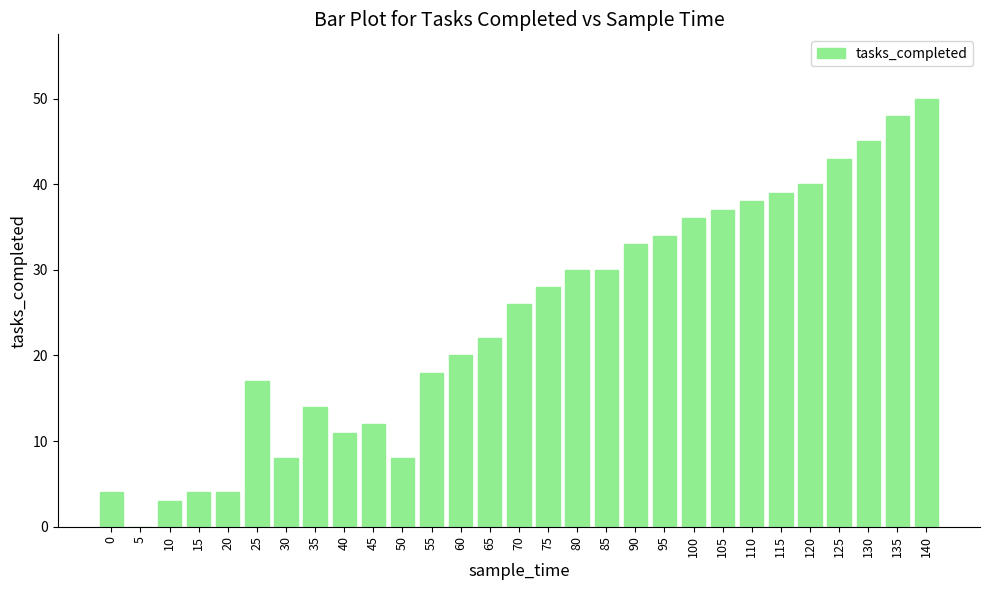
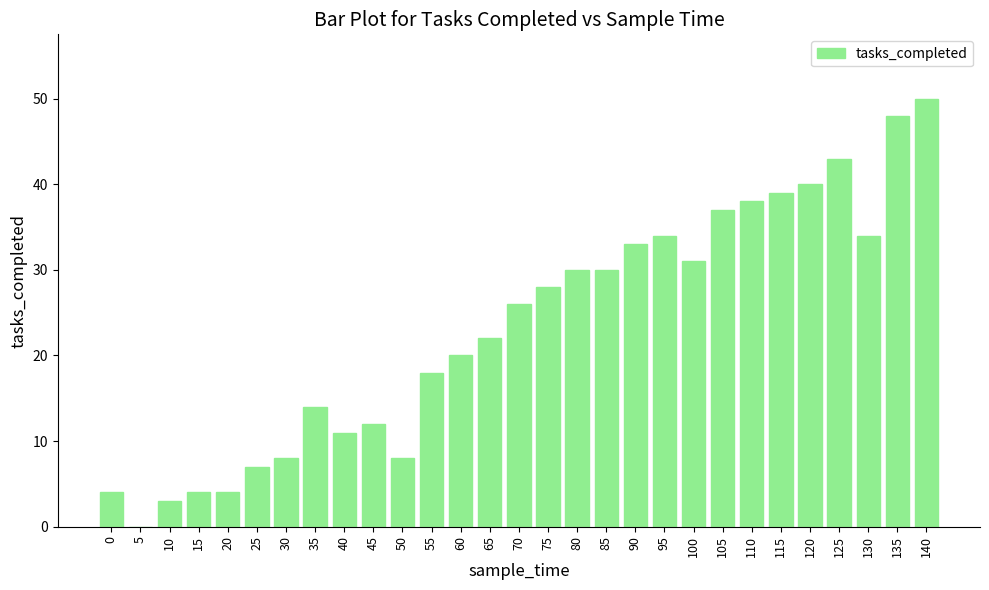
25: 17 -> 7
100: 36 -> 31
130: 45 -> 34
